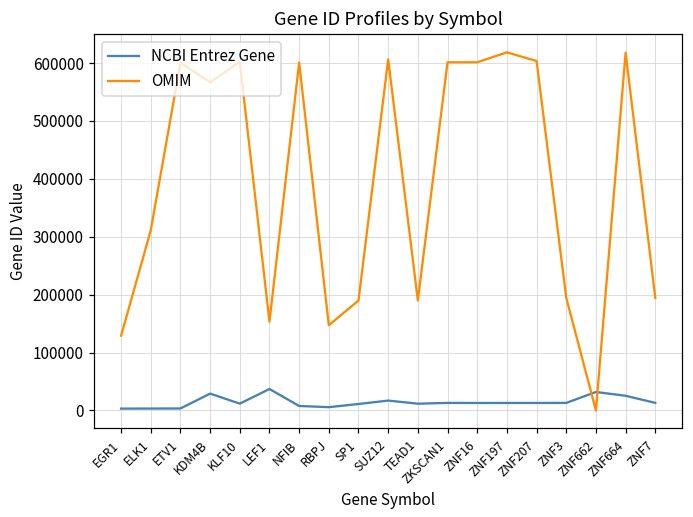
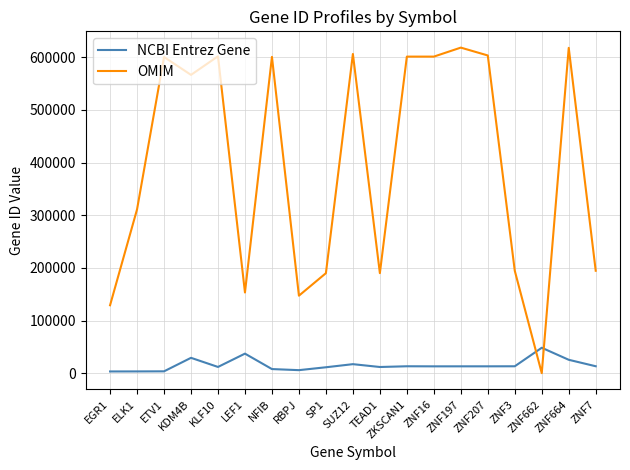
NCBI Entrez Gene, ZNF662: 30000 -> 50000
